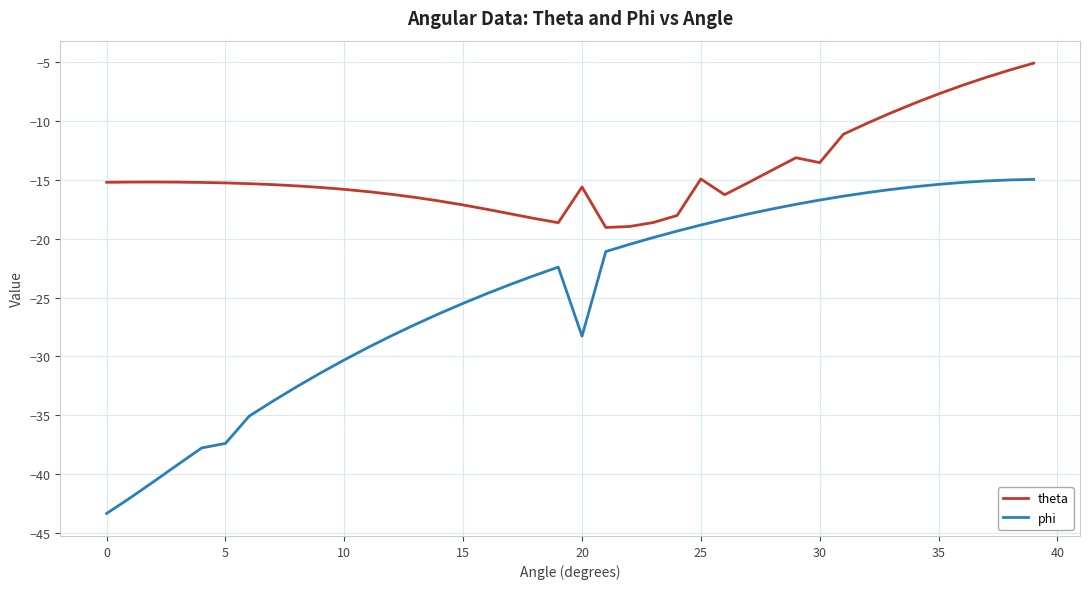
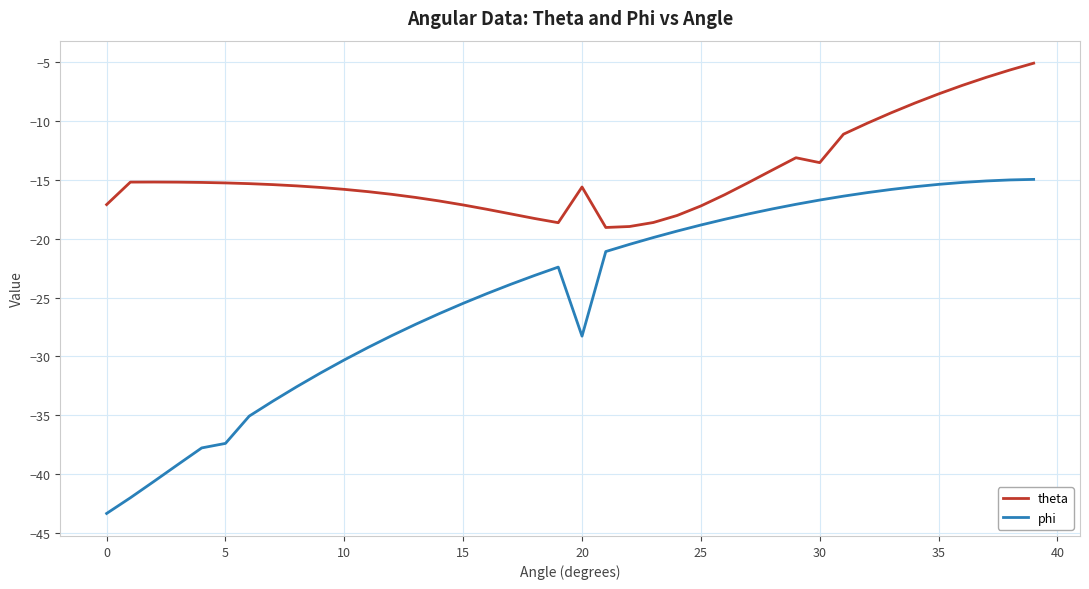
theta, 0: -15.2 -> -17.1
theta, 25: -14.9 -> -17.2
